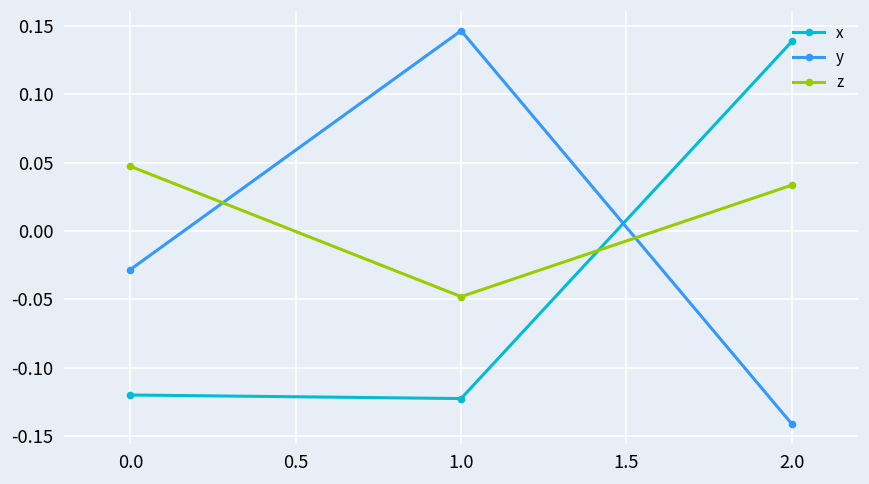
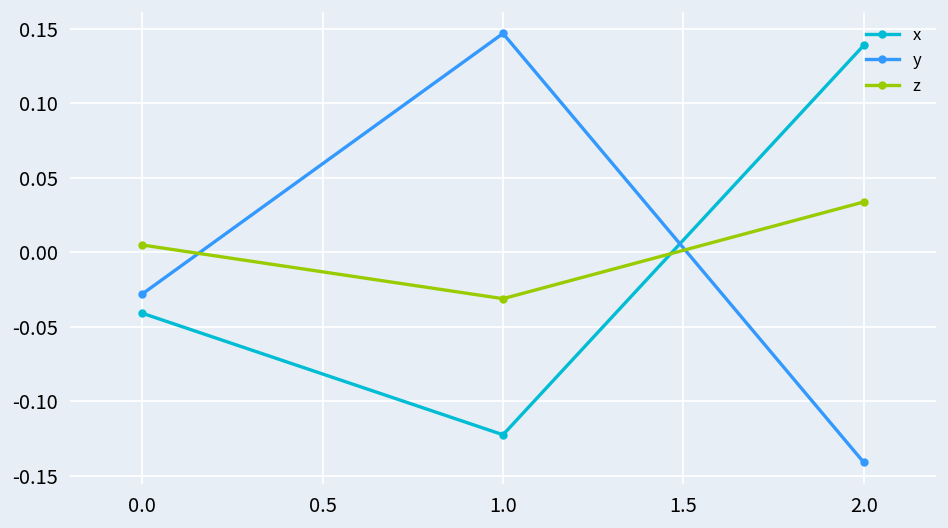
x, 0.0: -0.120 -> -0.041
z, 0.0: 0.047 -> 0.005
z, 1.0: -0.048 -> -0.031
